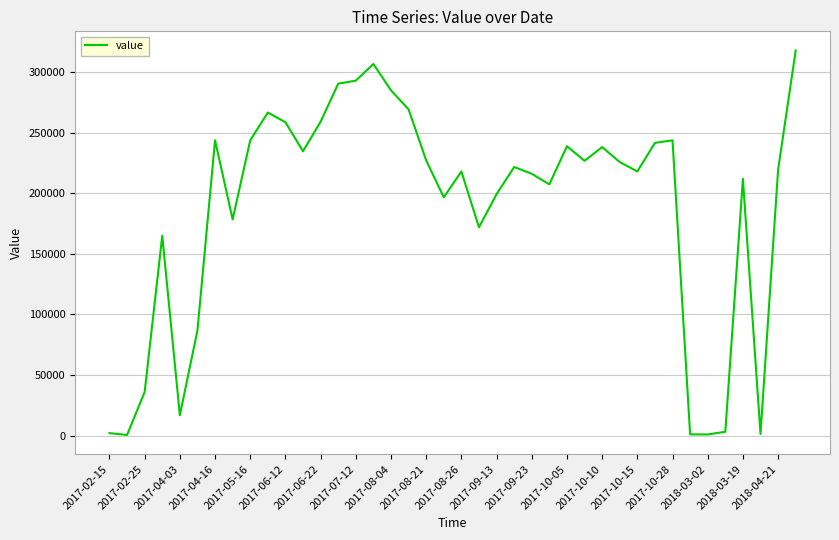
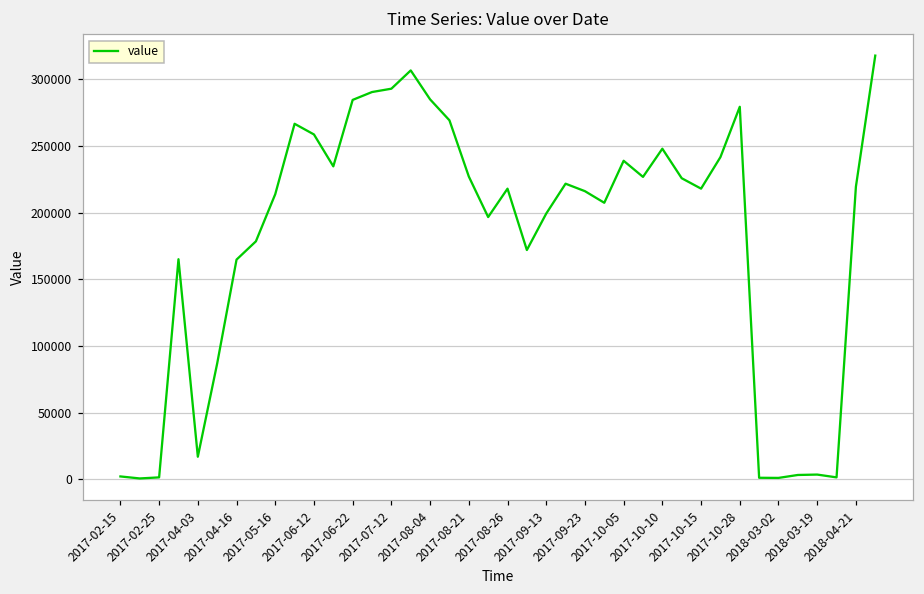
2017-02-25: 36000 -> 2000
2017-04-16: 244000 -> 165000
2017-05-16: 244000 -> 214000
2017-06-22: 259000 -> 284000
2017-10-10: 238000 -> 248000
2017-10-28: 244000 -> 279000
2018-03-19: 212000 -> 4000
